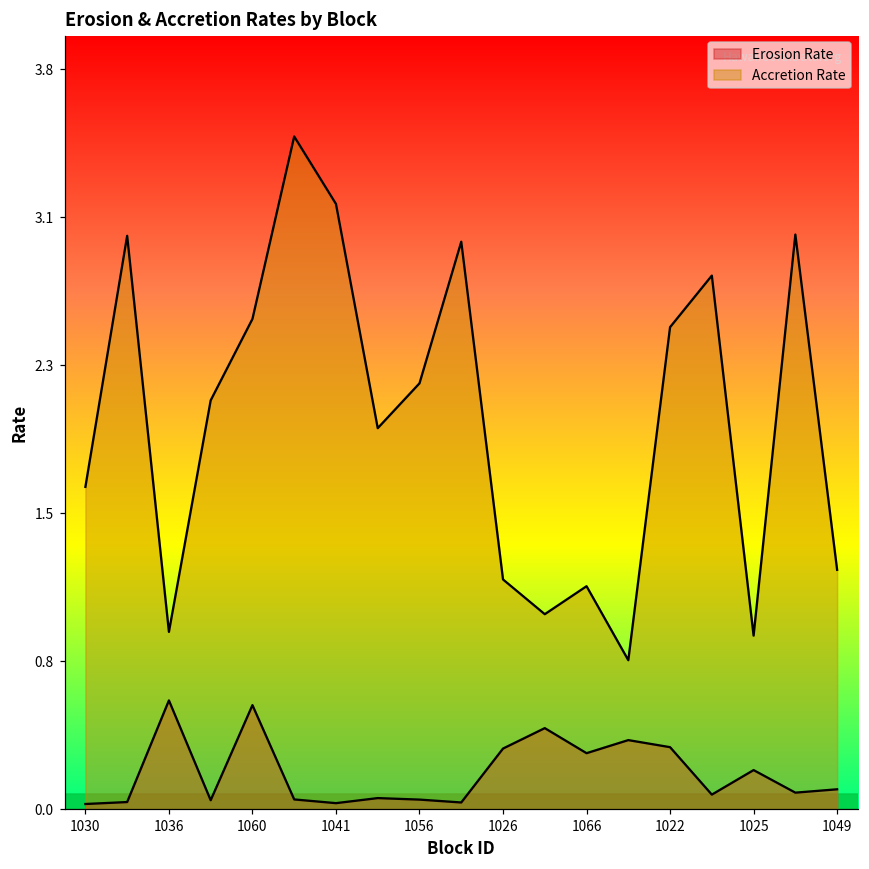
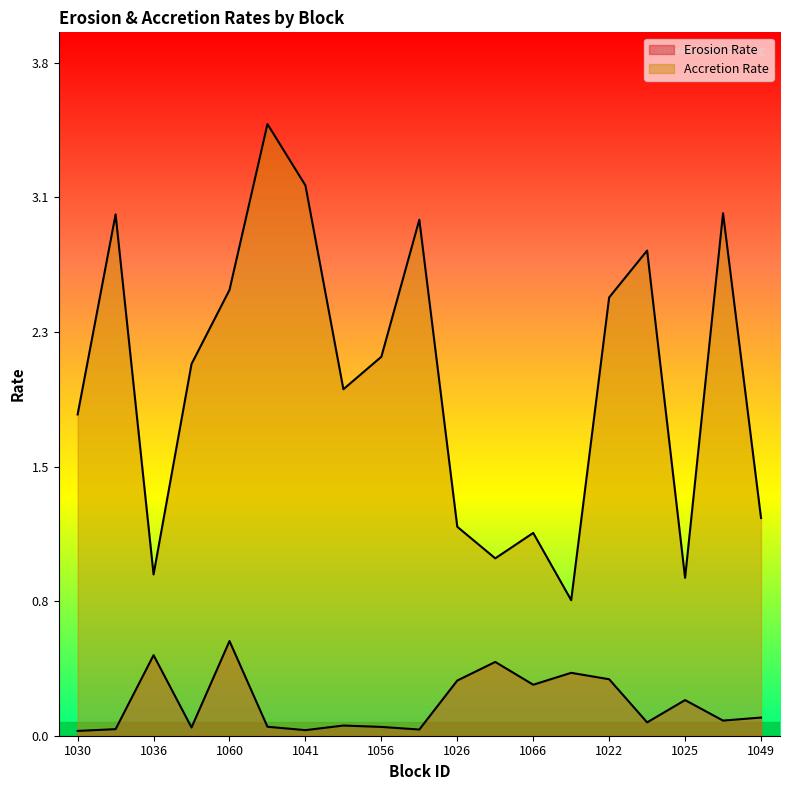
Accretion Rate, 1030: 1.67 -> 1.83
Erosion Rate, 1036: 0.56 -> 0.46
Accretion Rate, 1056: 2.21 -> 2.16
